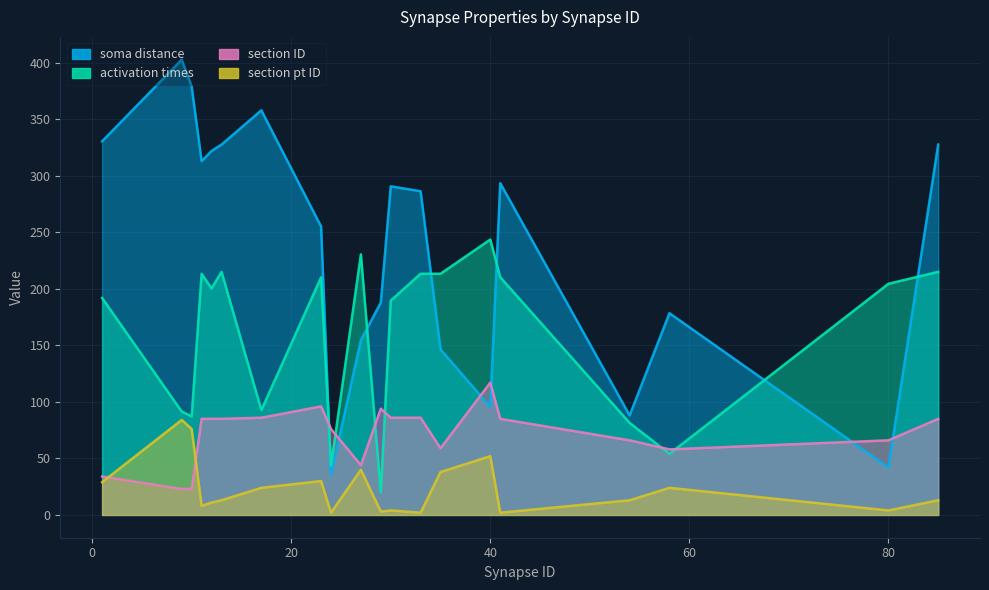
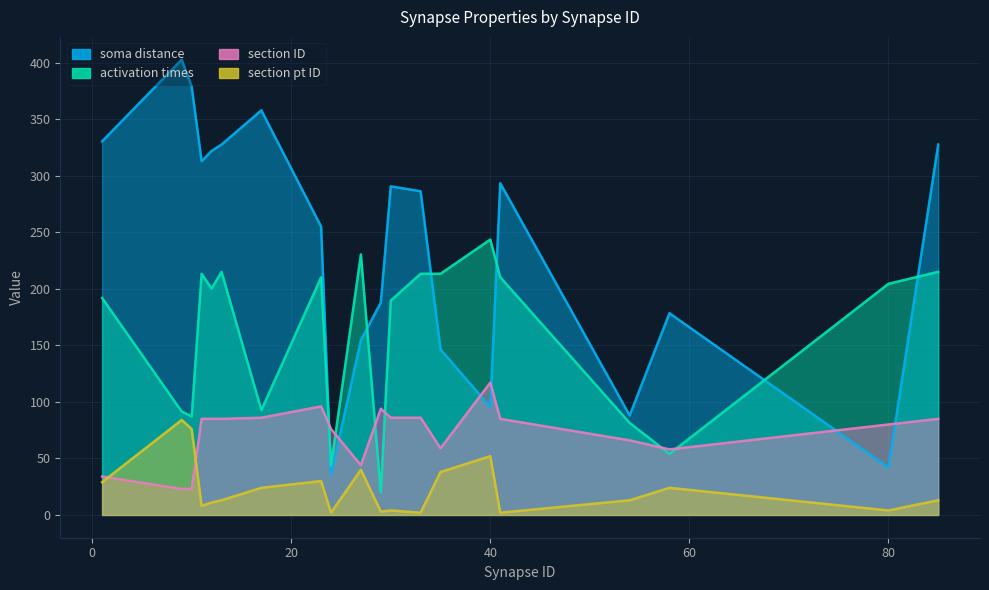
section ID, 80: 66 -> 80
